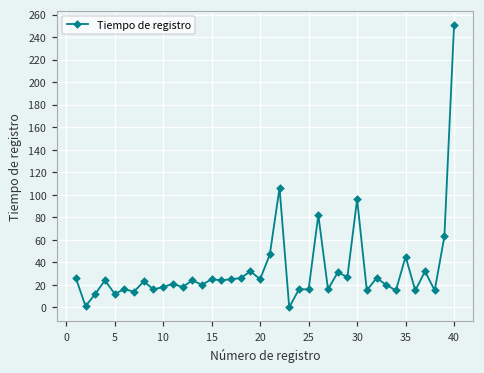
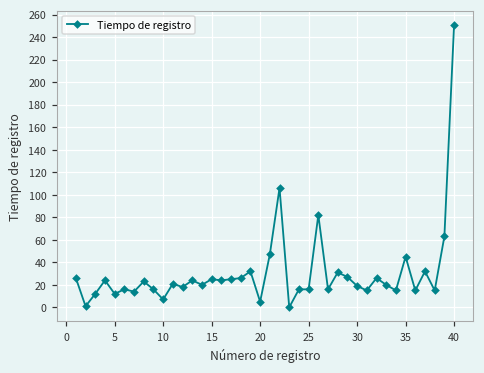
10: 18 -> 7
20: 25 -> 5
30: 96 -> 19
